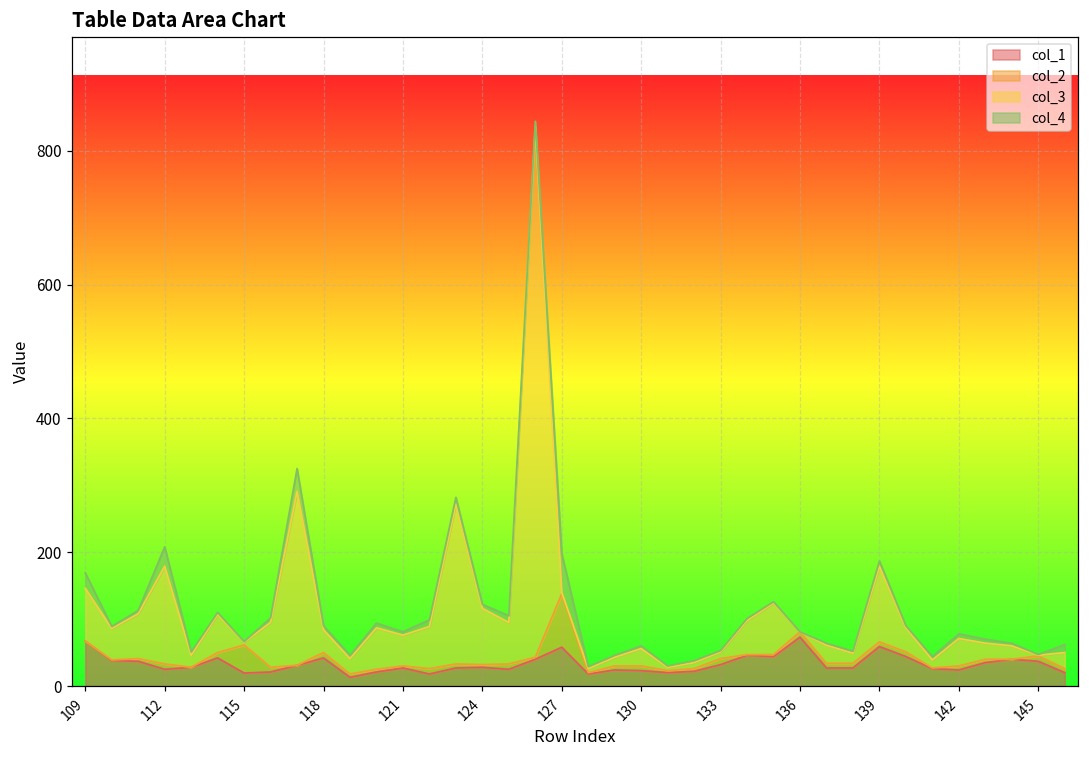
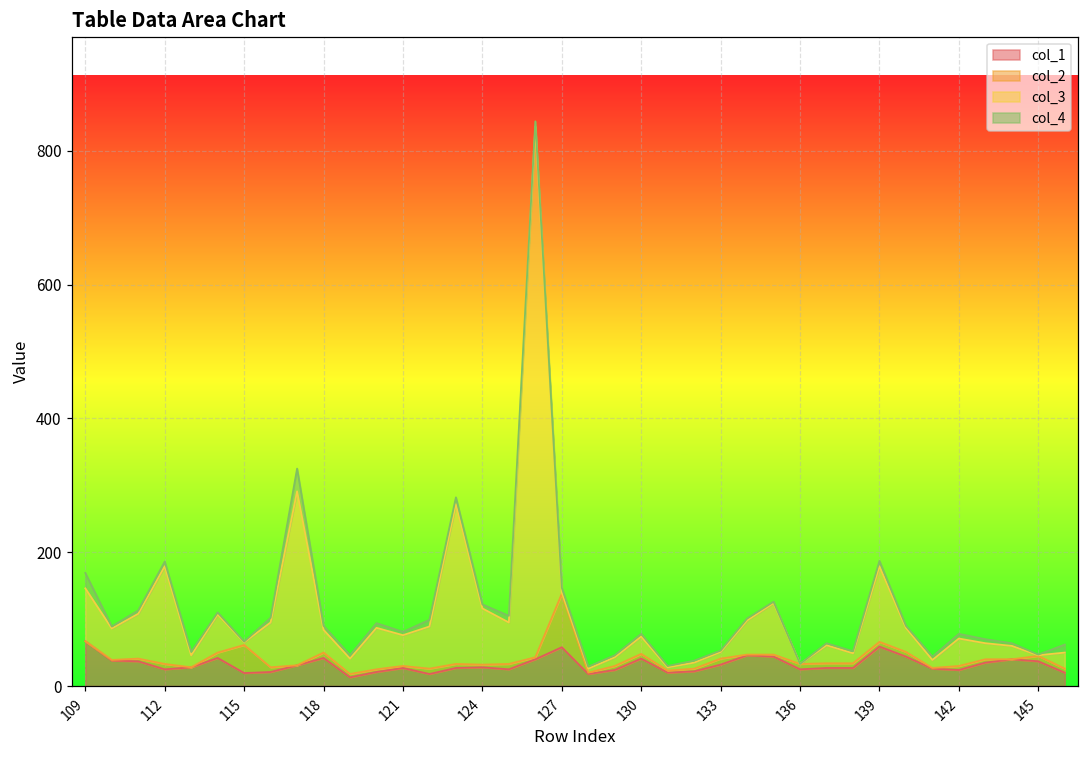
col_4, 112: 30 -> 10
col_4, 127: 60 -> 10
col_1, 130: 20 -> 40
col_1, 136: 70 -> 30
